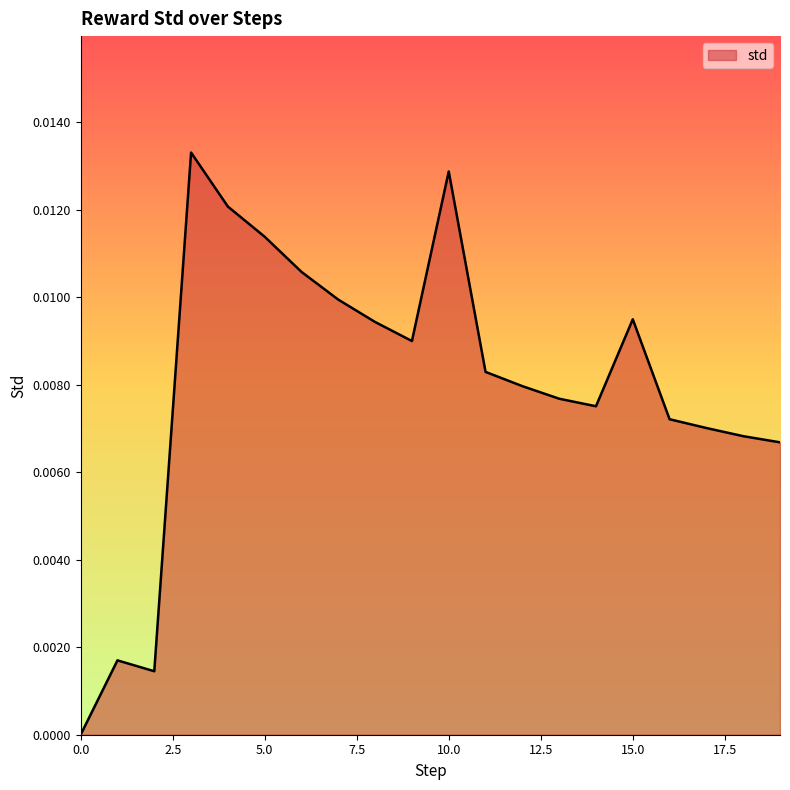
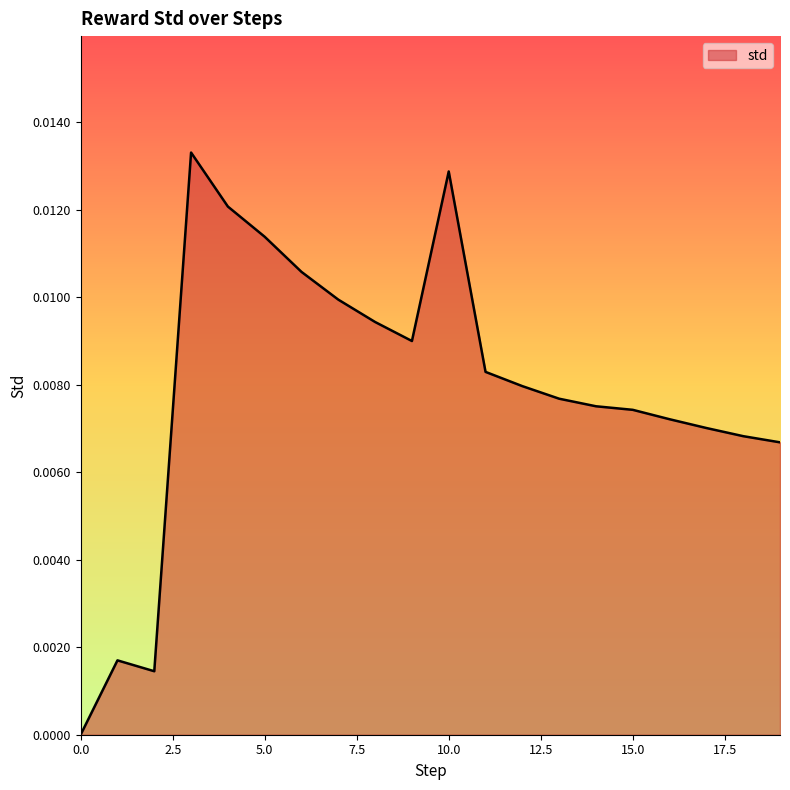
15.0: 0.0095 -> 0.0074
